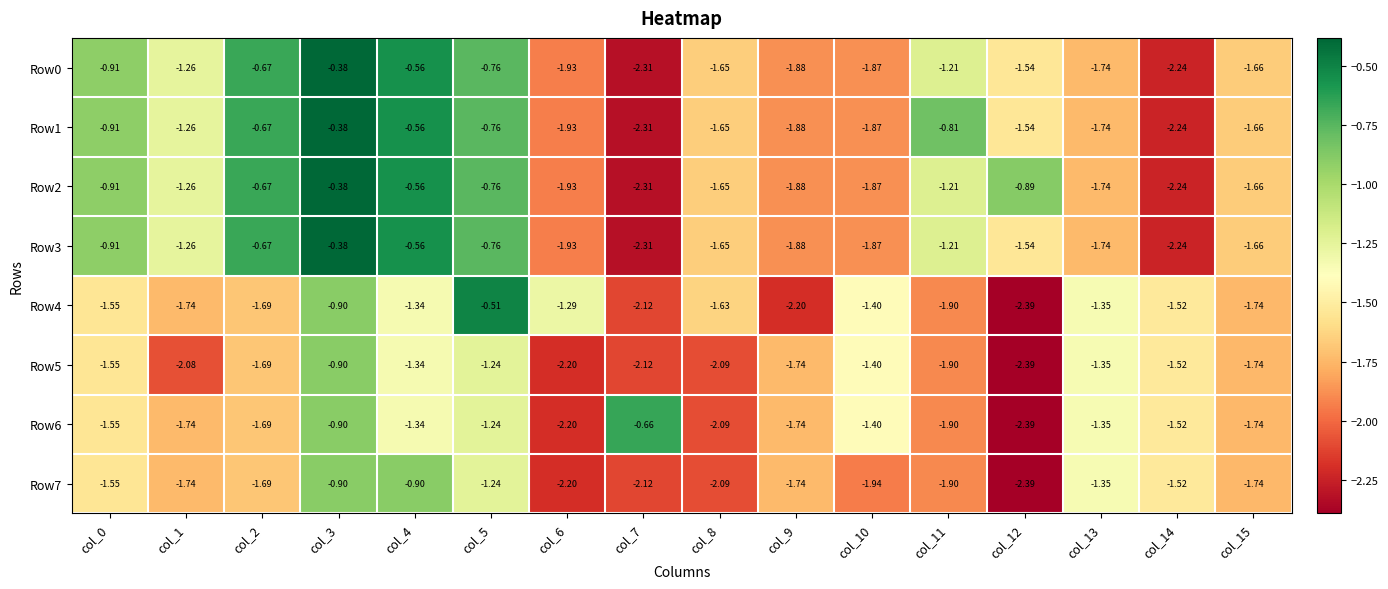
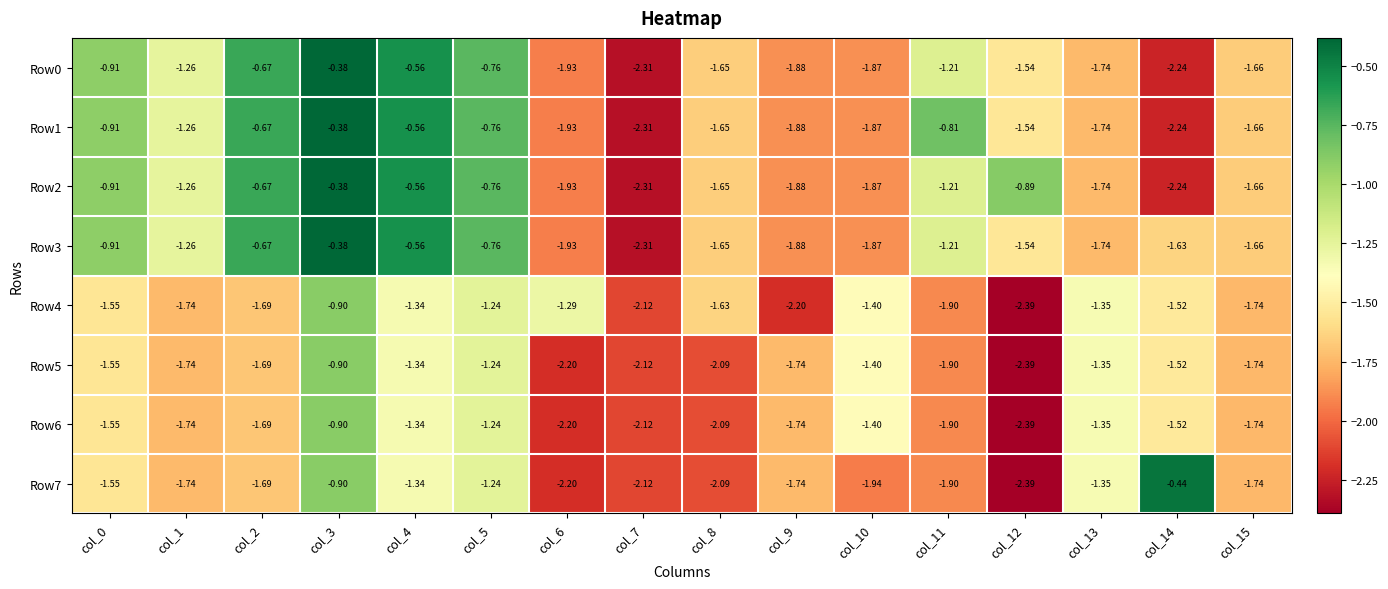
Row3, col_14: -2.24 -> -1.63
Row4, col_5: -0.51 -> -1.24
Row5, col_1: -2.08 -> -1.74
Row6, col_7: -0.66 -> -2.12
Row7, col_4: -0.90 -> -1.34
Row7, col_14: -1.52 -> -0.44
